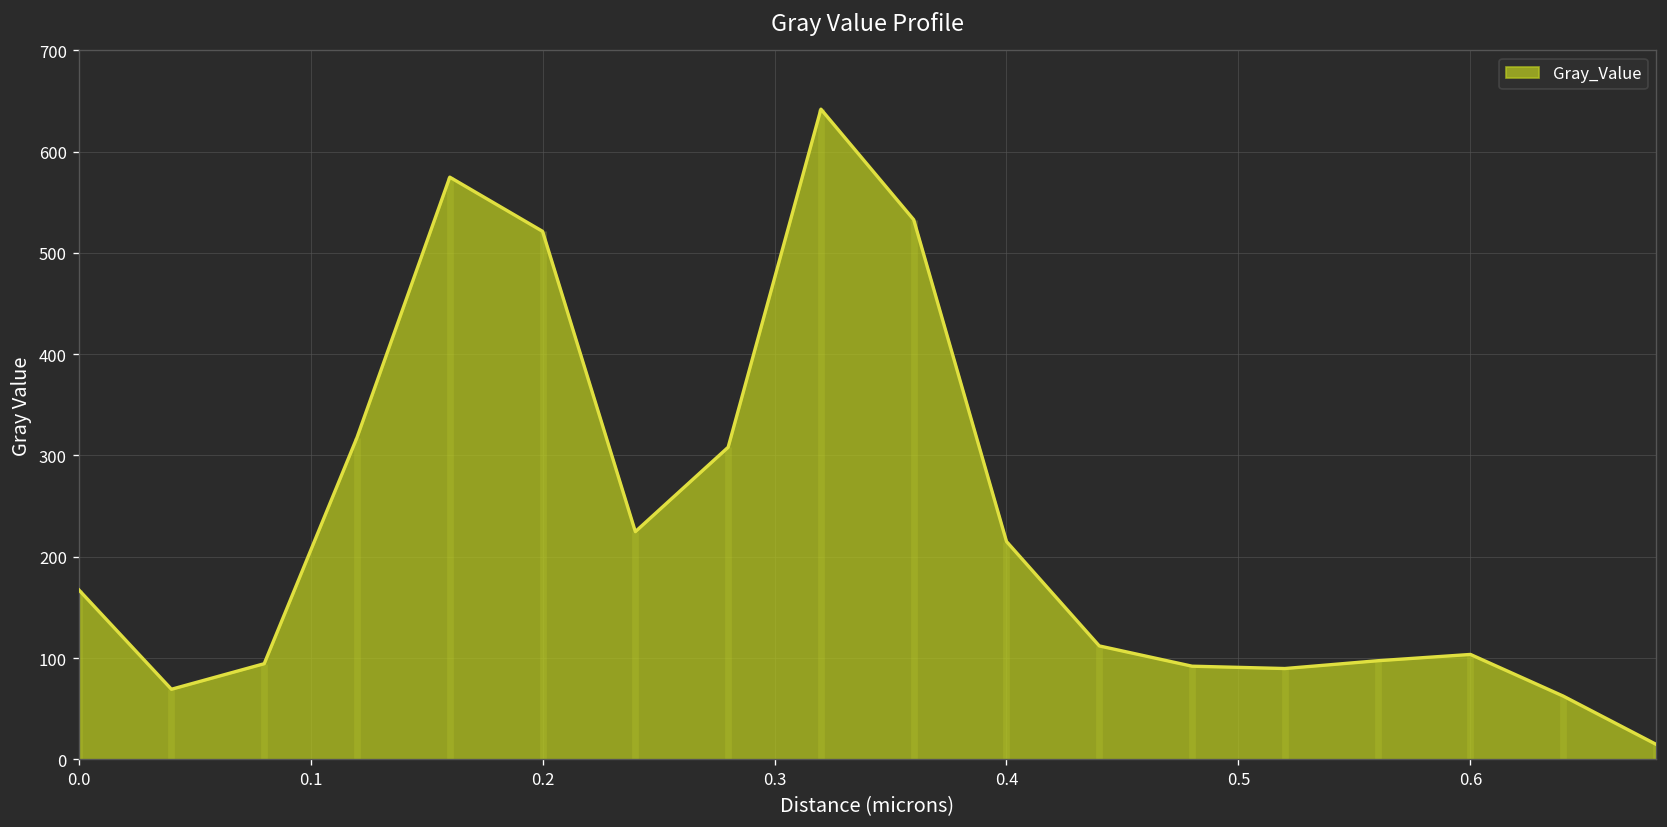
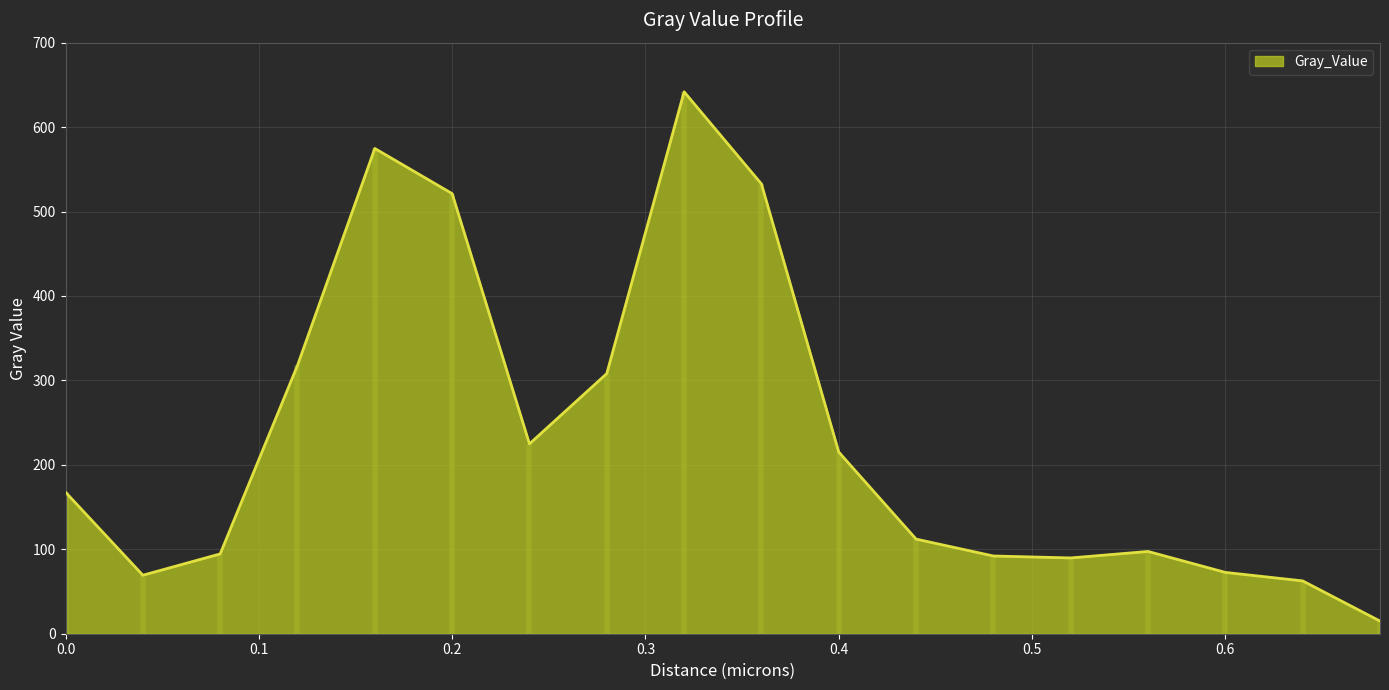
0.6: 100 -> 70
